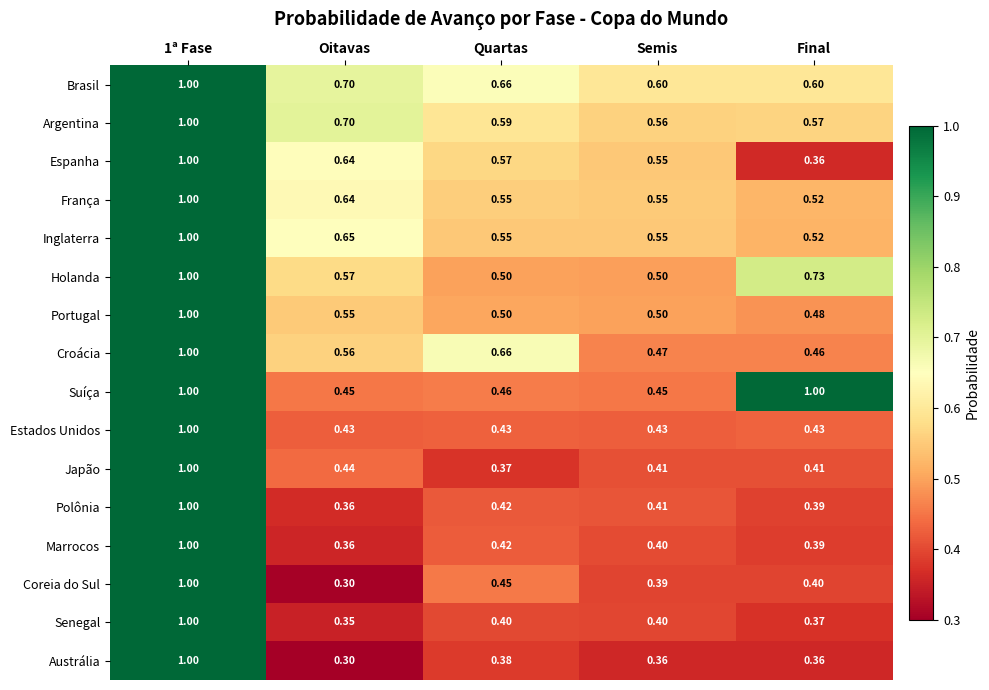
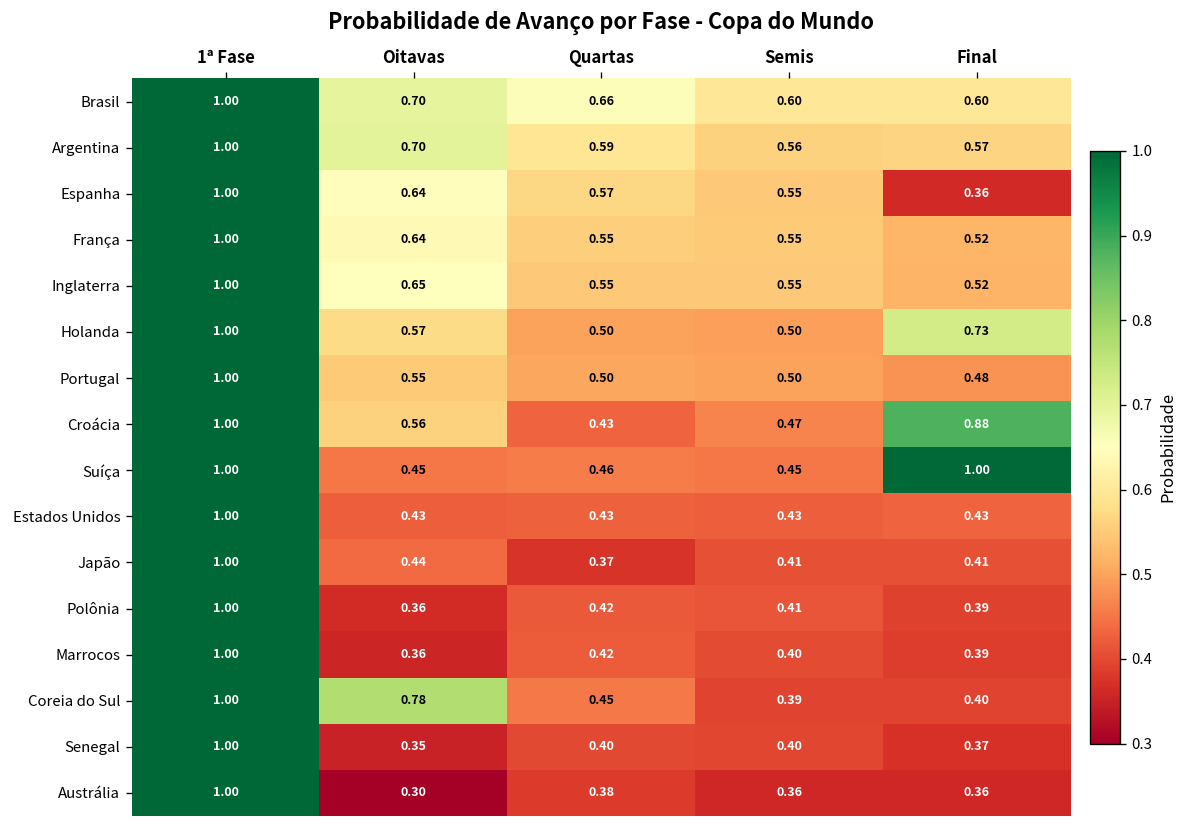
Croácia, Quartas: 0.66 -> 0.43
Croácia, Final: 0.46 -> 0.88
Coreia do Sul, Oitavas: 0.30 -> 0.78
